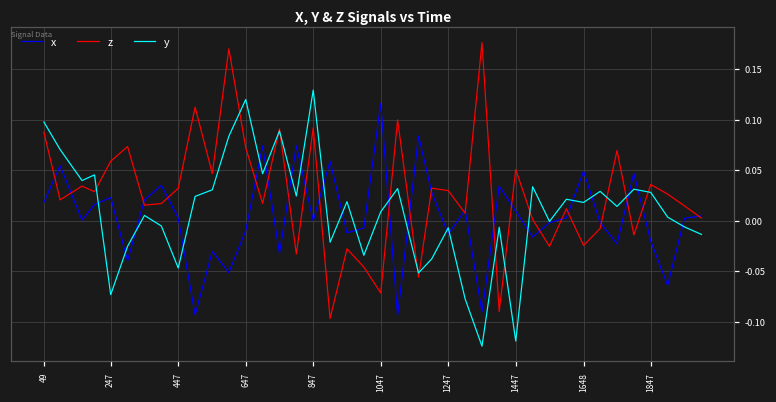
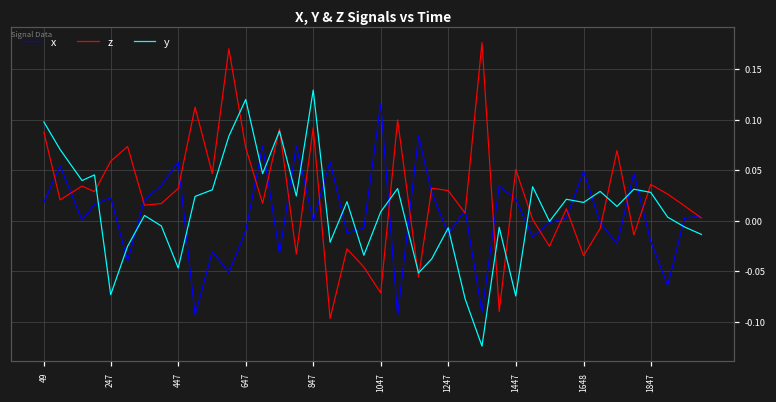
x, 447: 0.00 -> 0.06
x, 1447: 0.01 -> 0.02
y, 1447: -0.12 -> -0.07
z, 1648: -0.02 -> -0.03
